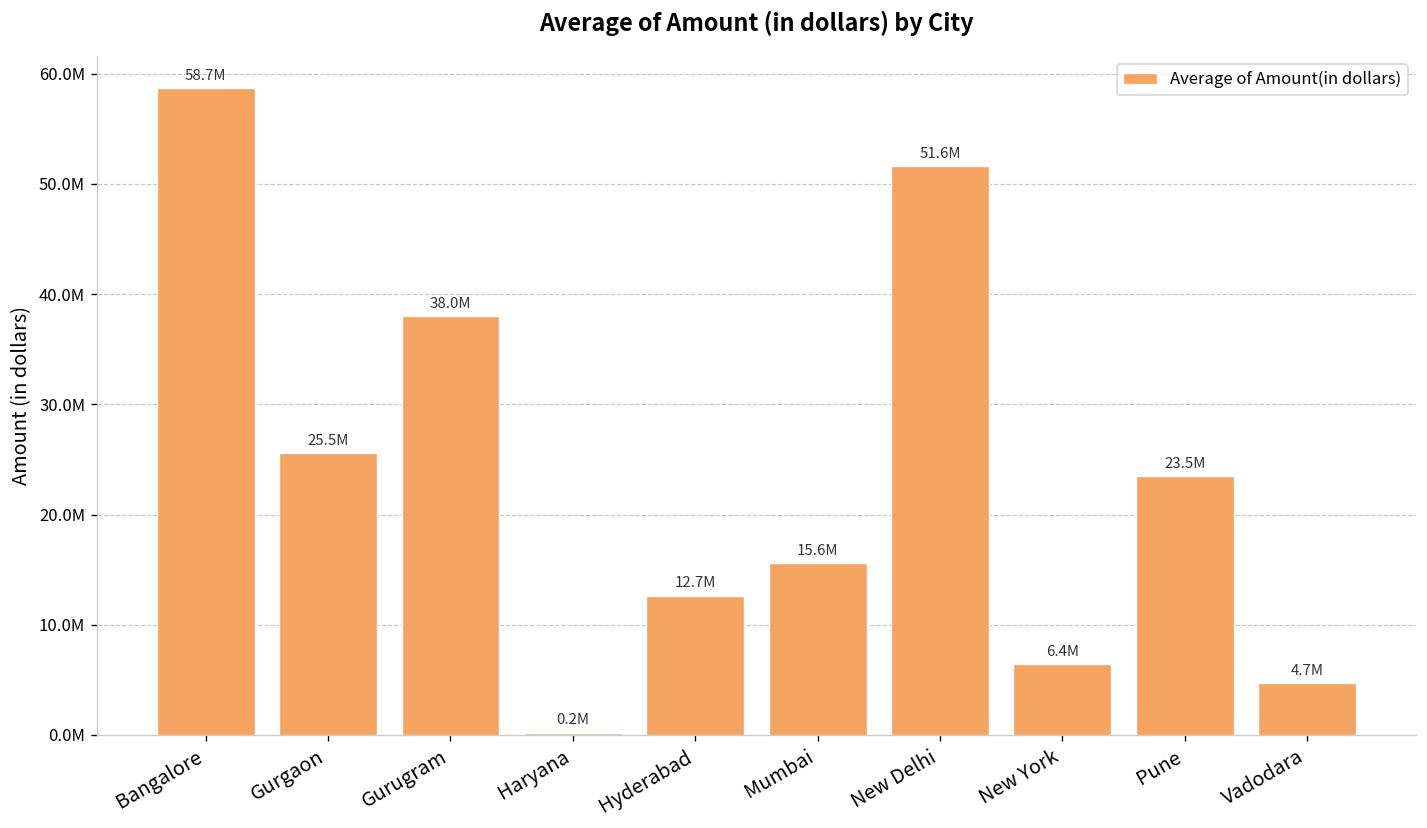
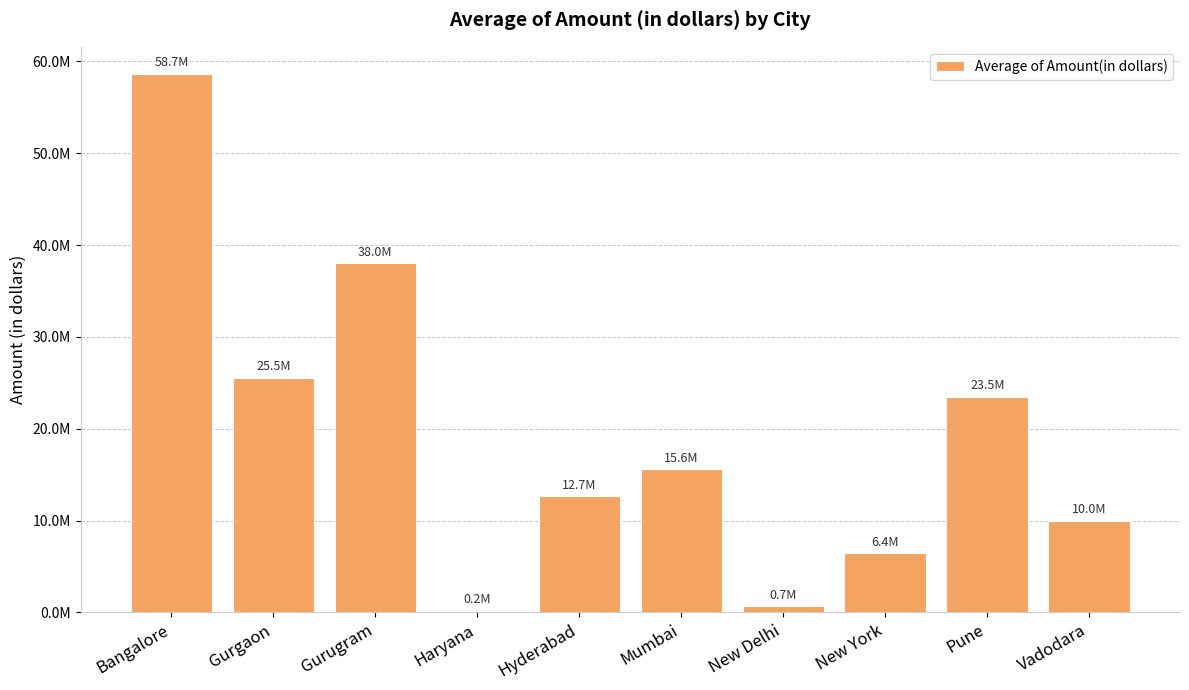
New Delhi: 51.6M -> 0.7M
Vadodara: 4.7M -> 10.0M
